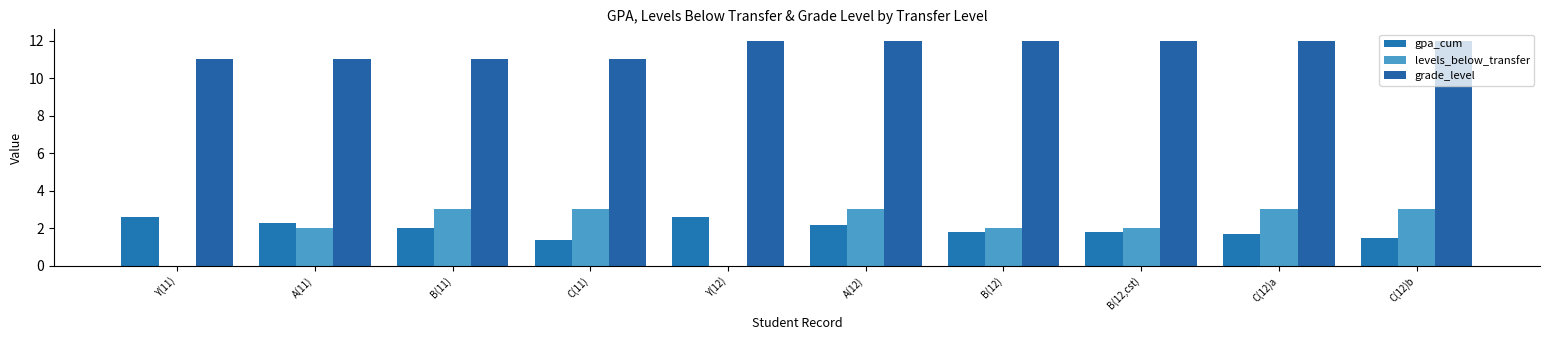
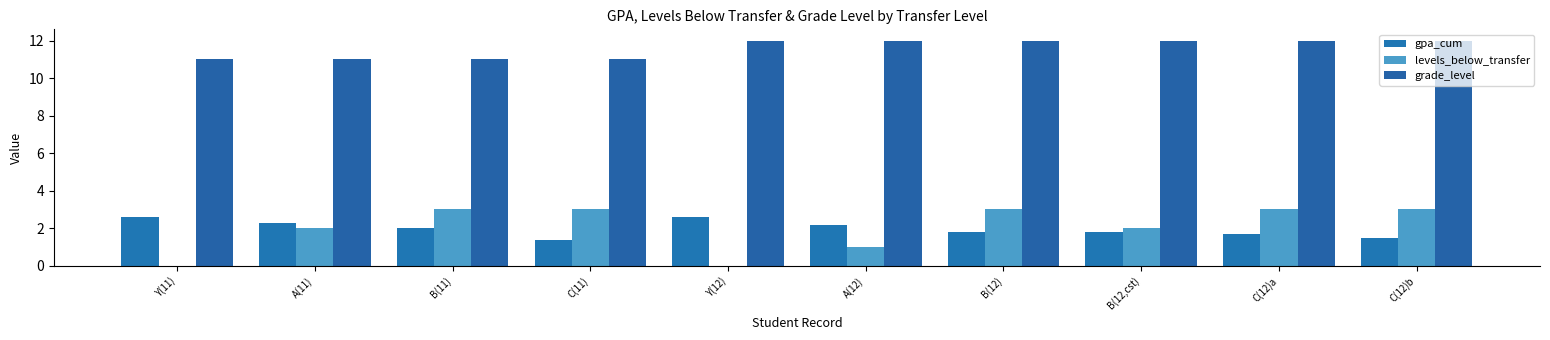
levels_below_transfer, A(12): 3 -> 1
levels_below_transfer, B(12): 2 -> 3
